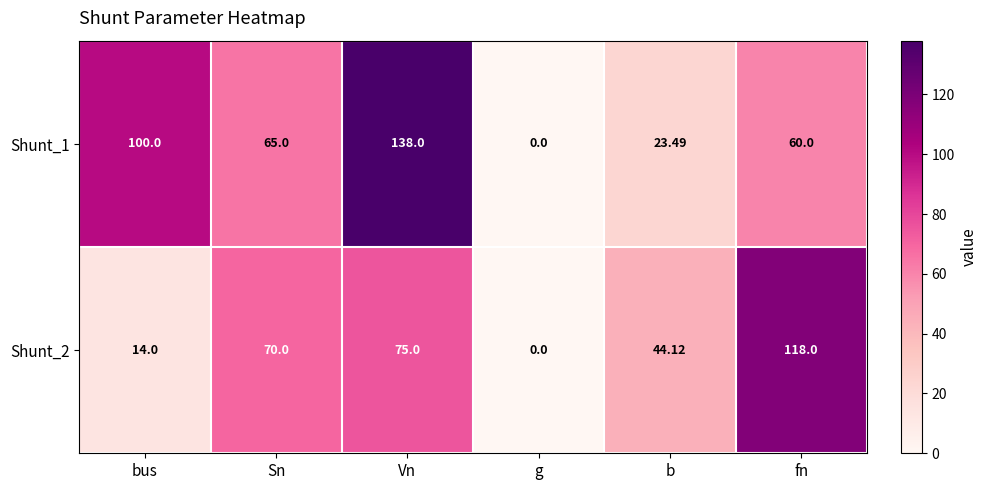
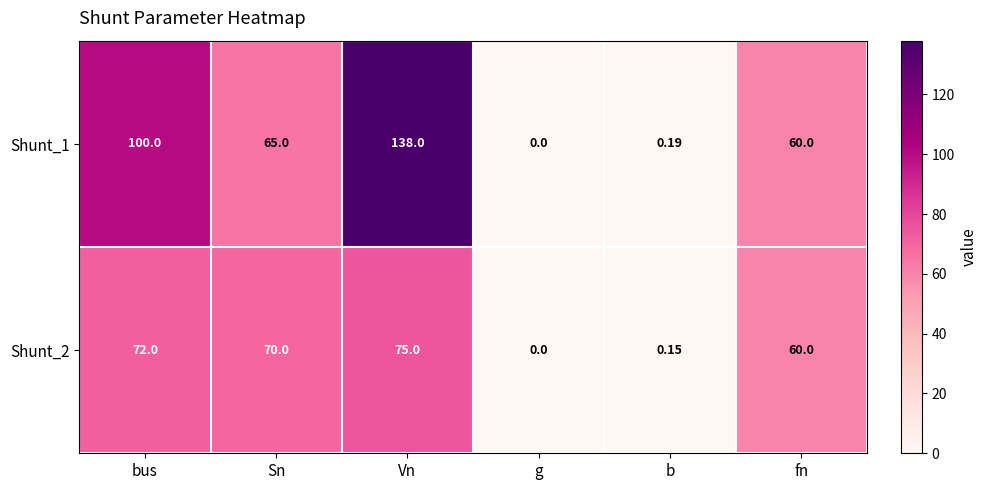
Shunt_1, b: 23.49 -> 0.19
Shunt_2, bus: 14.0 -> 72.0
Shunt_2, b: 44.12 -> 0.15
Shunt_2, fn: 118.0 -> 60.0
